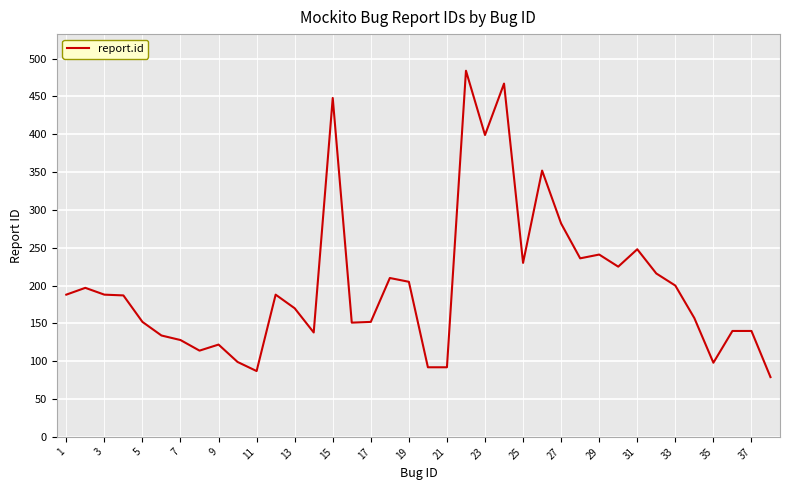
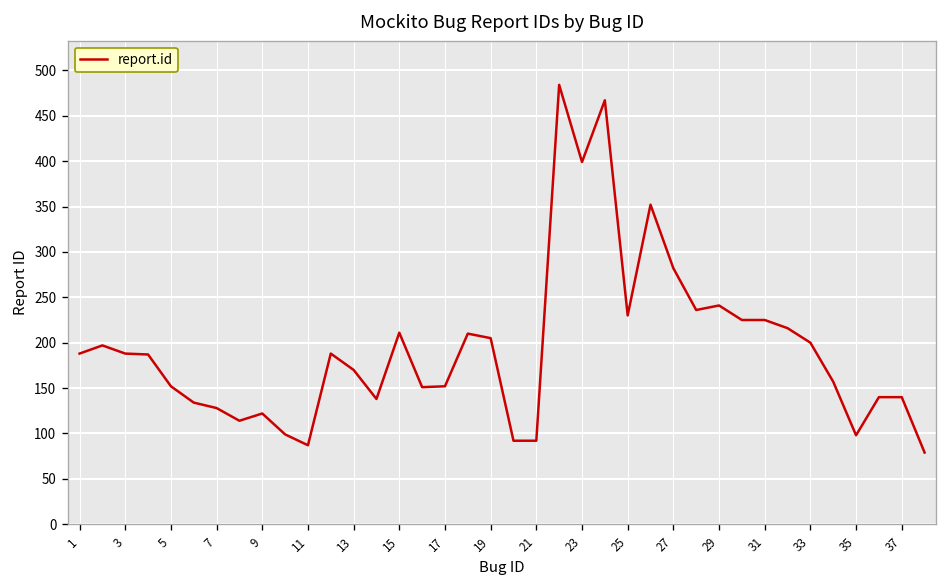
15: 450 -> 210
31: 250 -> 230
